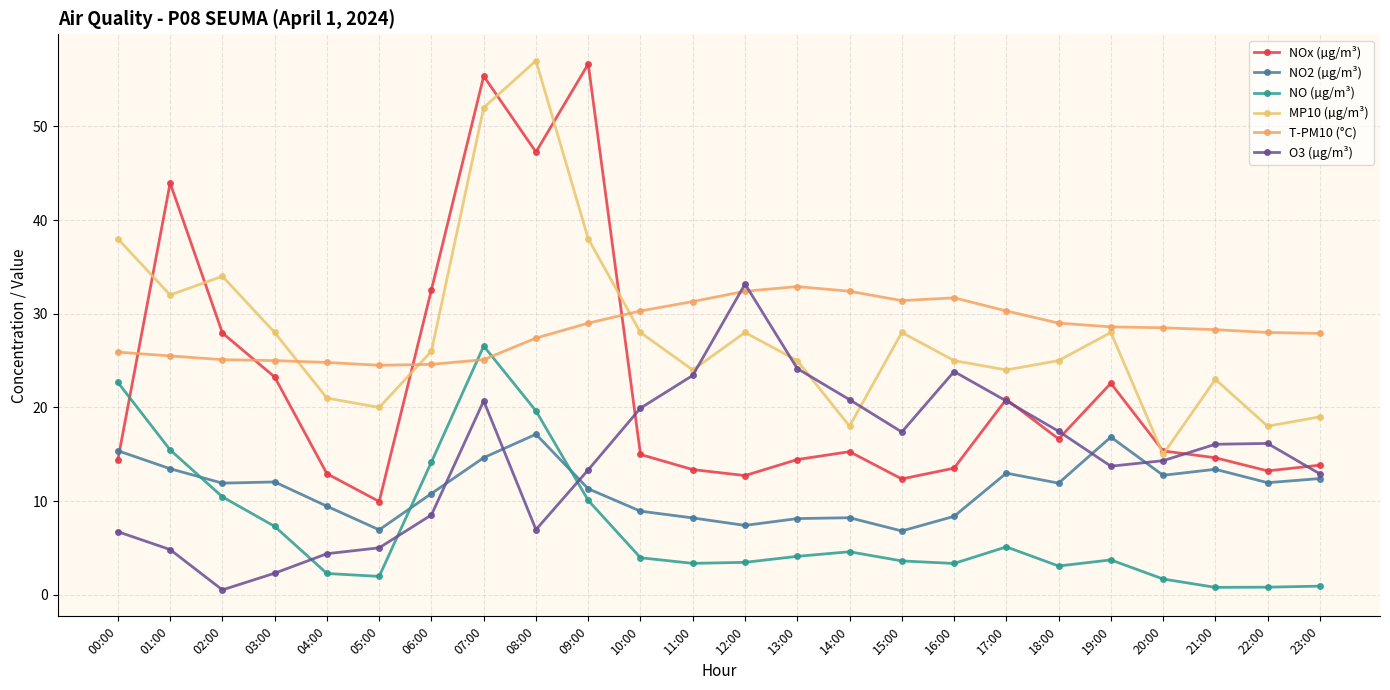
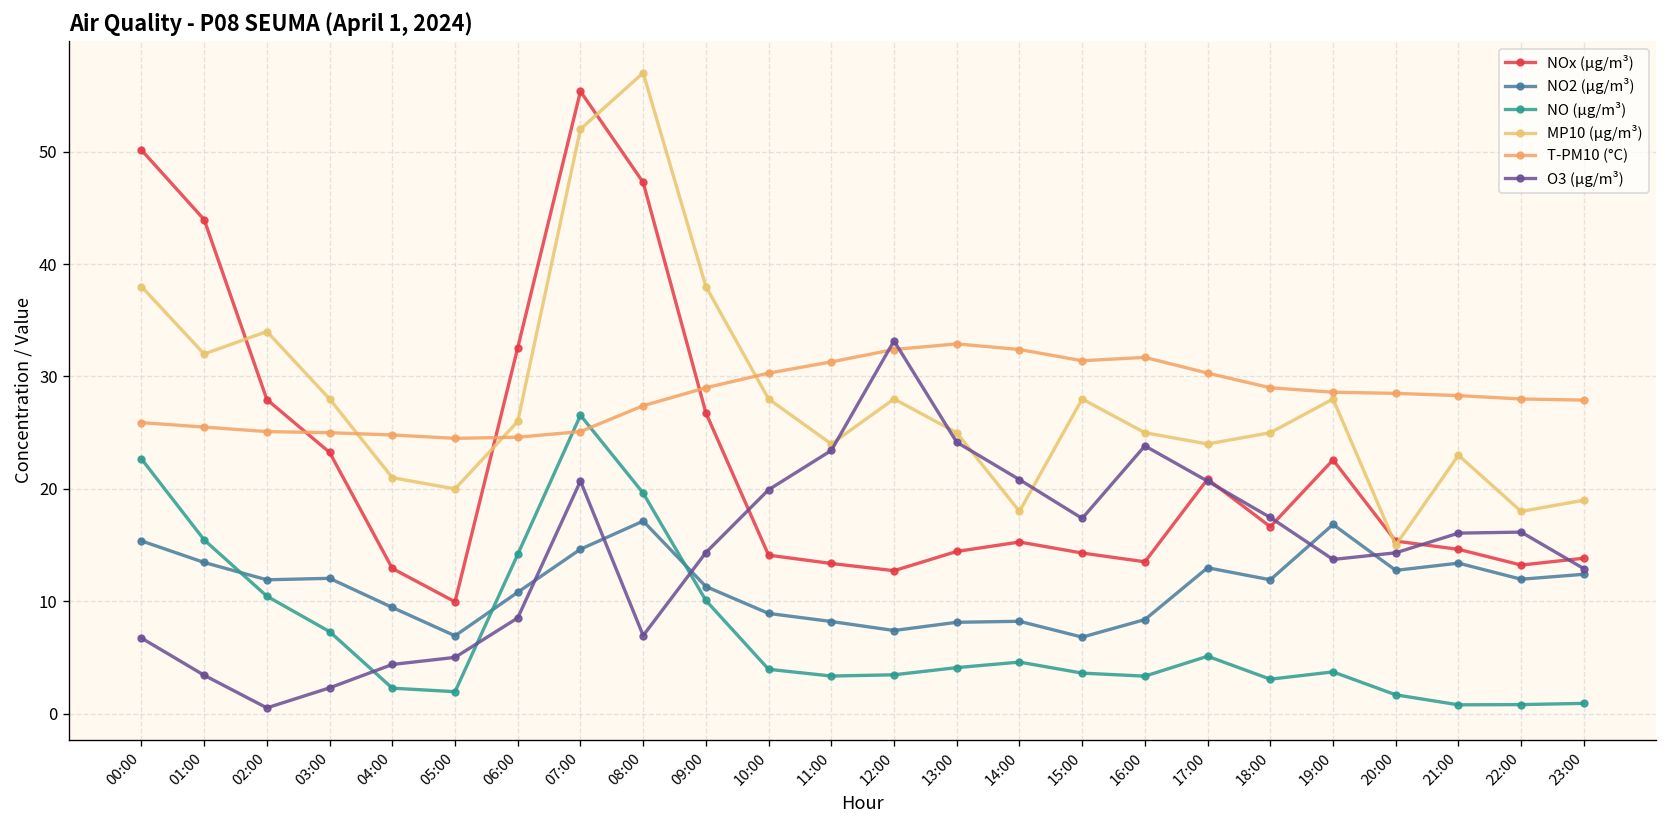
NOx (µg/m³), 00:00: 14 -> 50
O3 (µg/m³), 01:00: 5 -> 3
NOx (µg/m³), 09:00: 57 -> 27
O3 (µg/m³), 09:00: 13 -> 14
NOx (µg/m³), 10:00: 15 -> 14
NOx (µg/m³), 15:00: 12 -> 14
